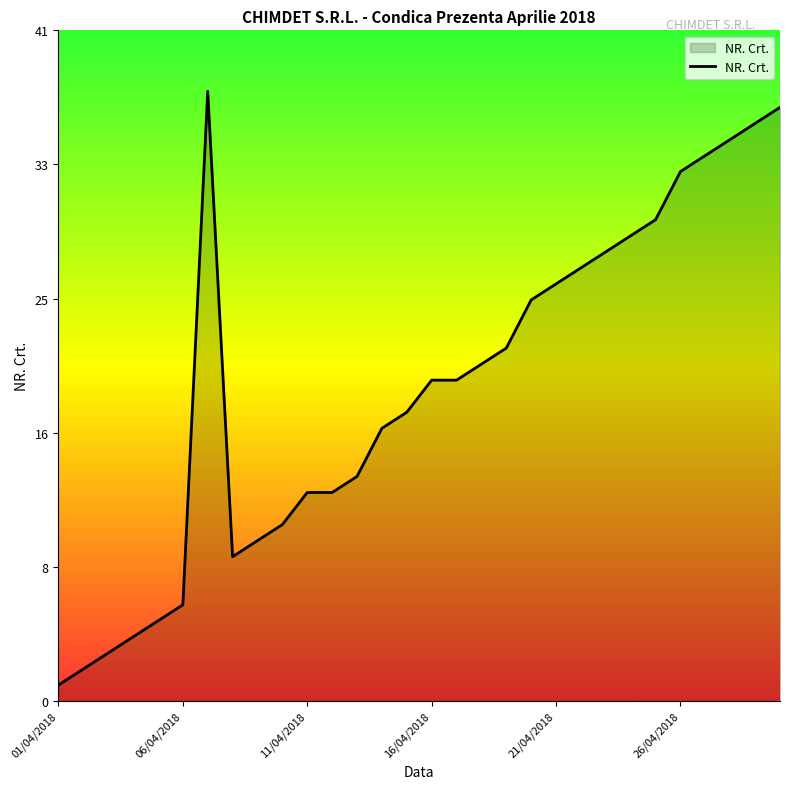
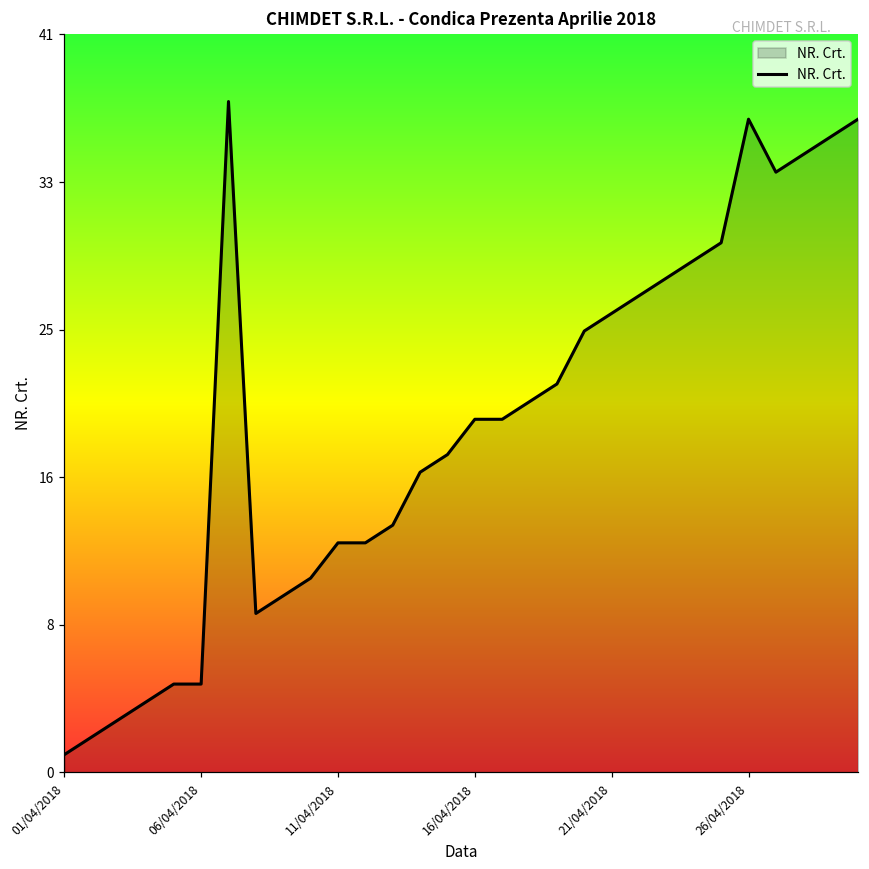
06/04/2018: 6 -> 5
26/04/2018: 33 -> 37
